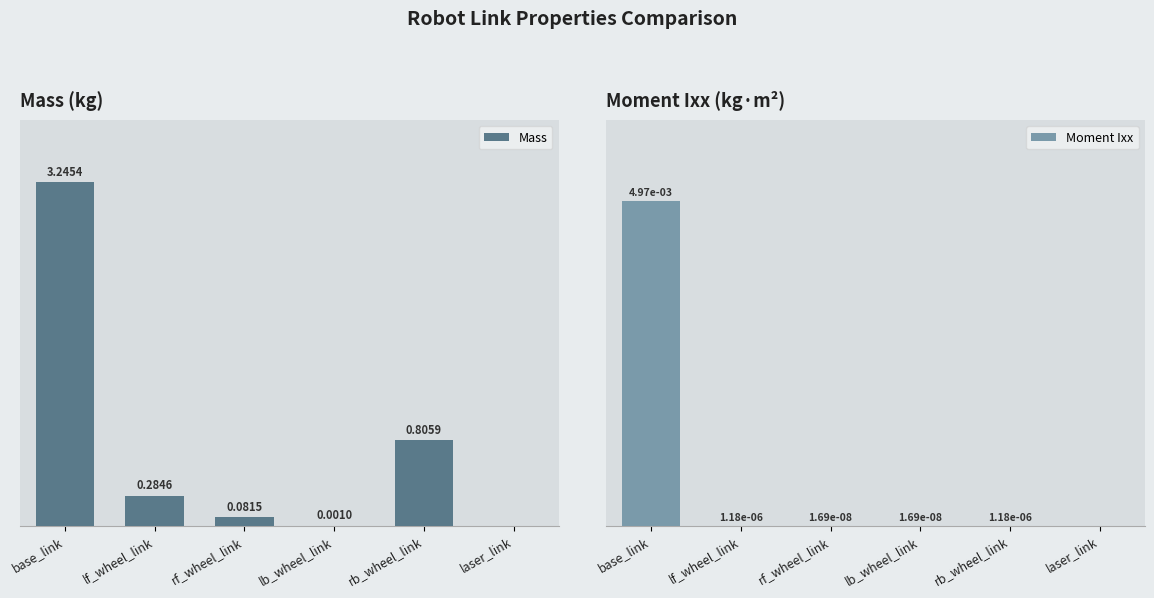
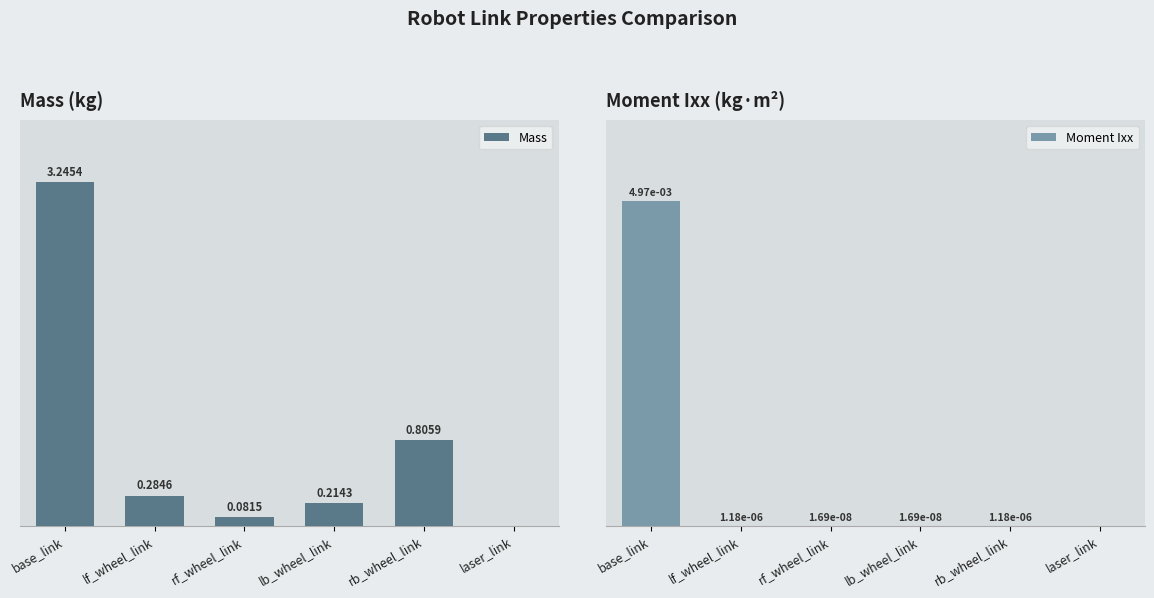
Mass (kg), lb_wheel_link: 0.0010 -> 0.2143
